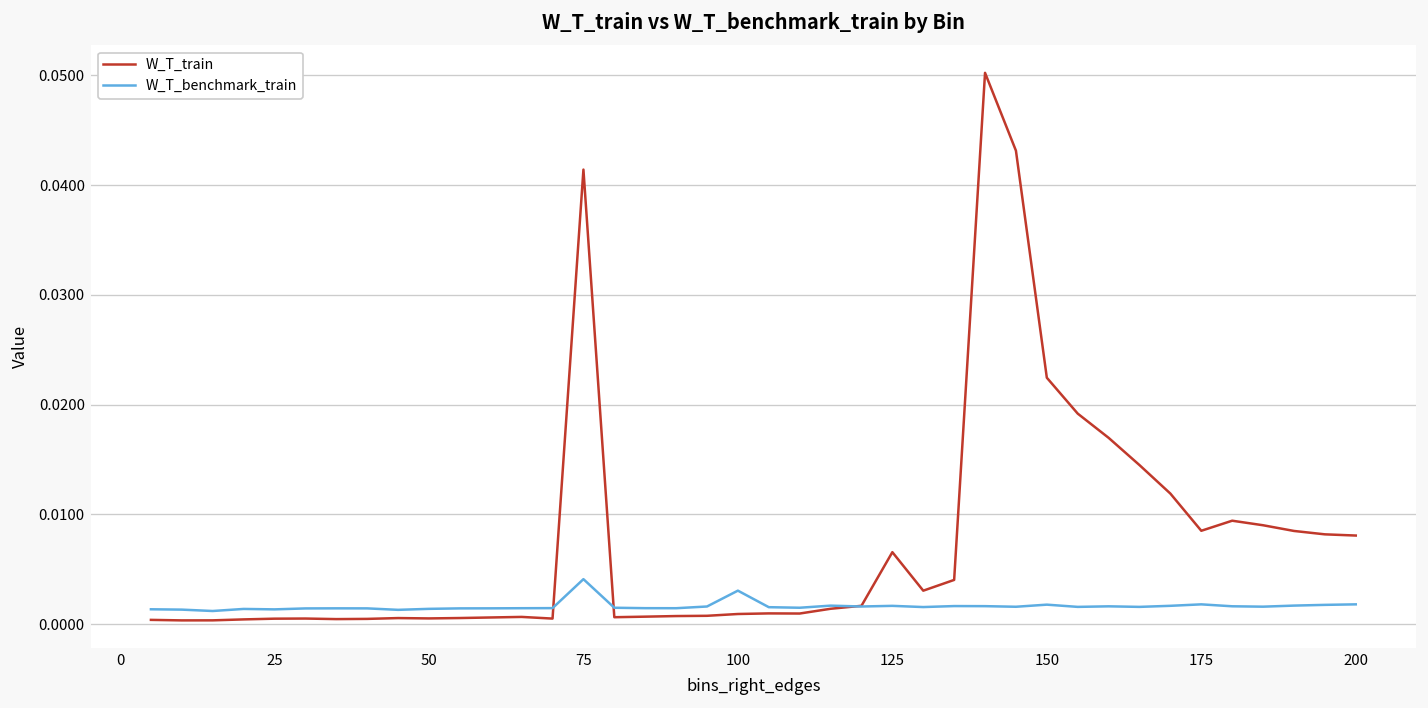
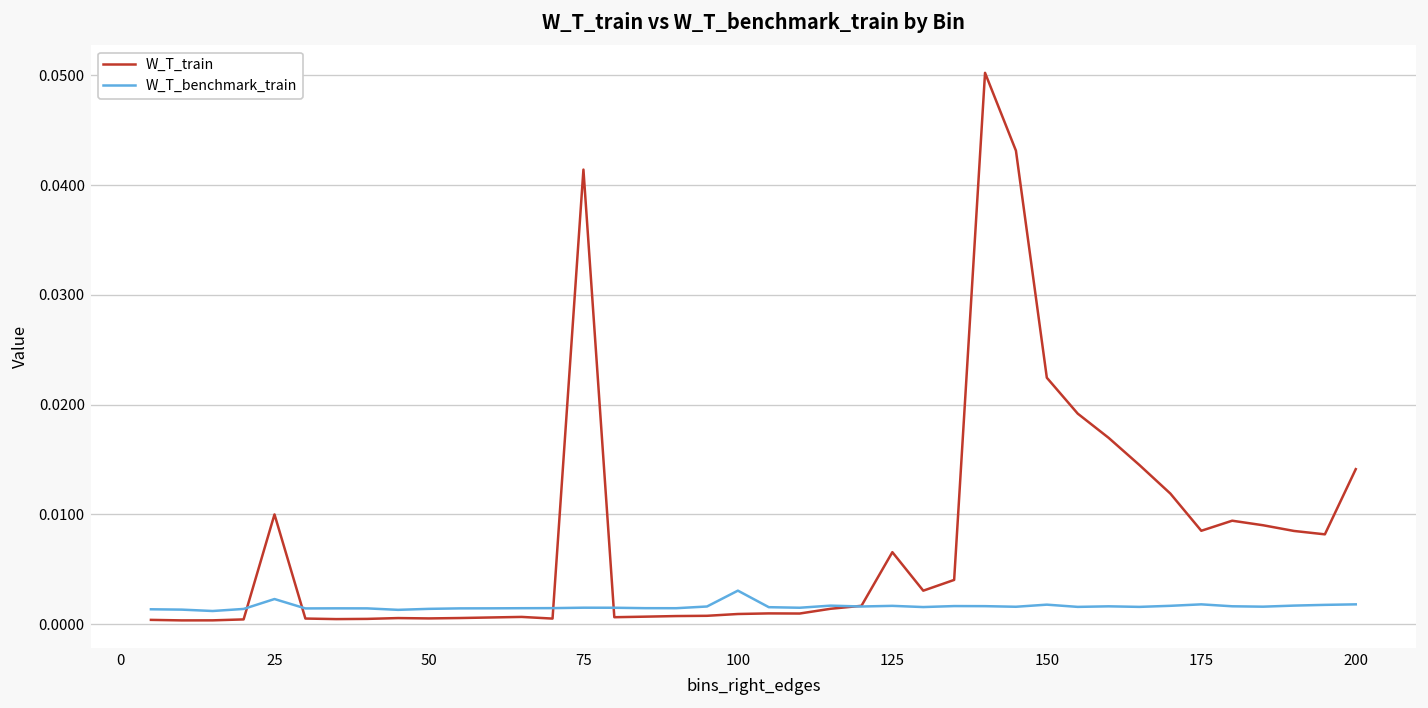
W_T_train, 25: 0.001 -> 0.010
W_T_benchmark_train, 25: 0.001 -> 0.002
W_T_benchmark_train, 75: 0.004 -> 0.002
W_T_train, 200: 0.008 -> 0.014
